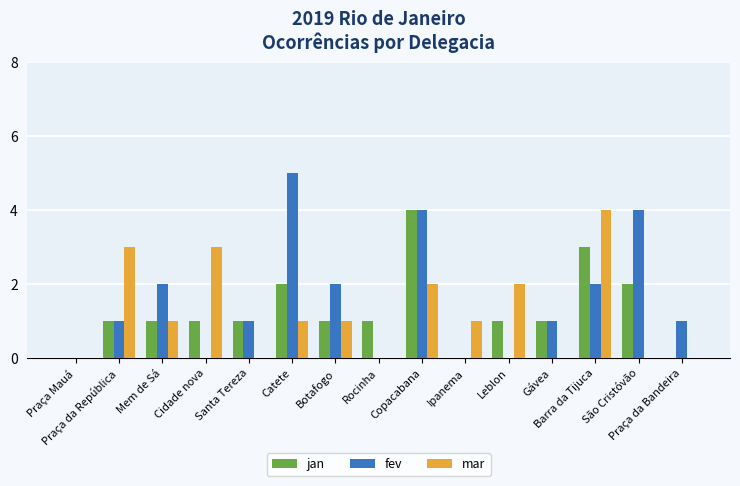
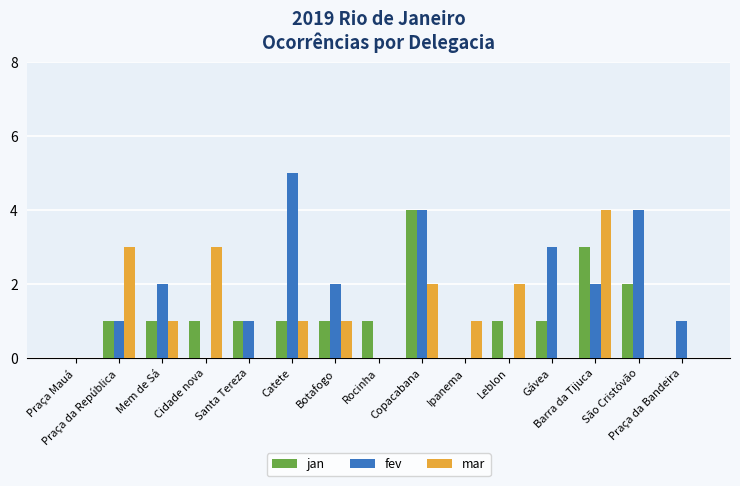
jan, Catete: 2 -> 1
fev, Gávea: 1 -> 3
